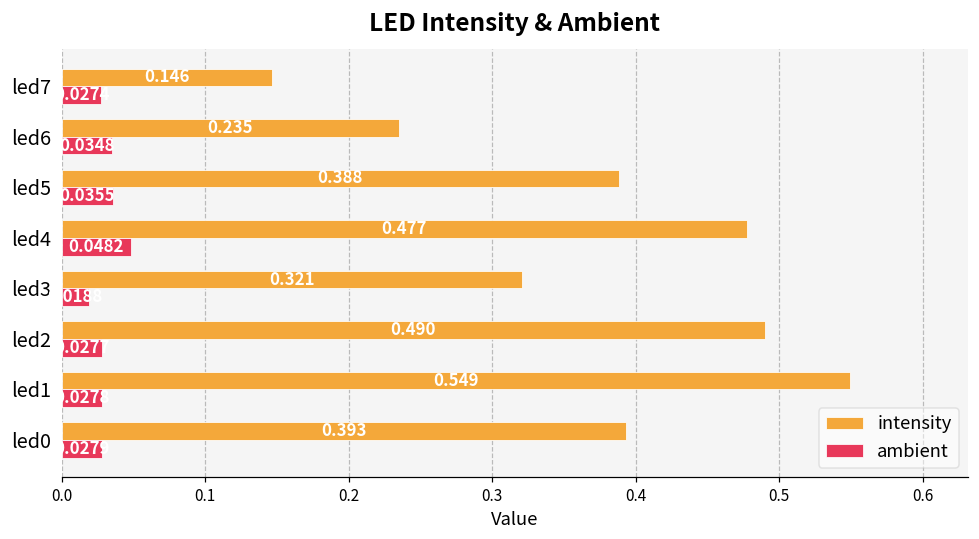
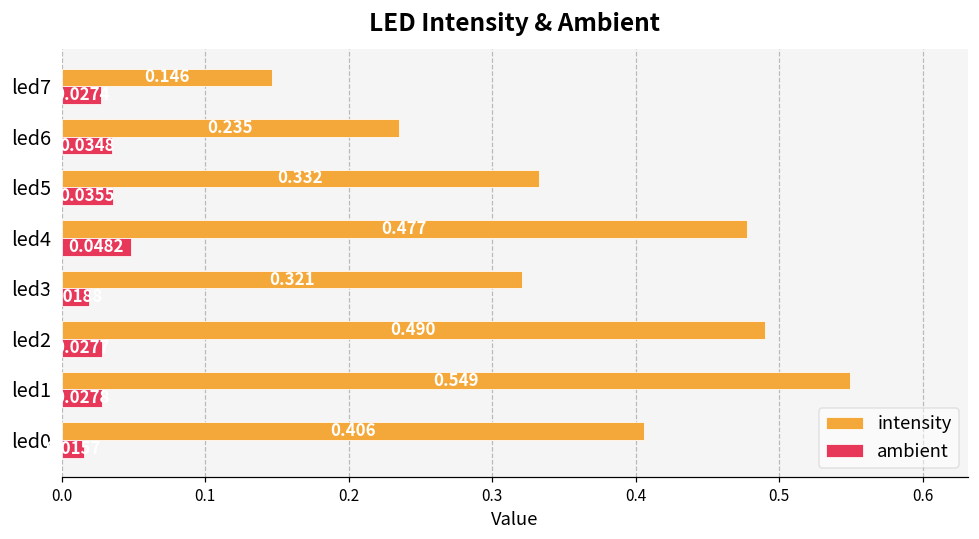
intensity, led5: 0.388 -> 0.332
intensity, led0: 0.393 -> 0.406
ambient, led0: 0.028 -> 0.016
